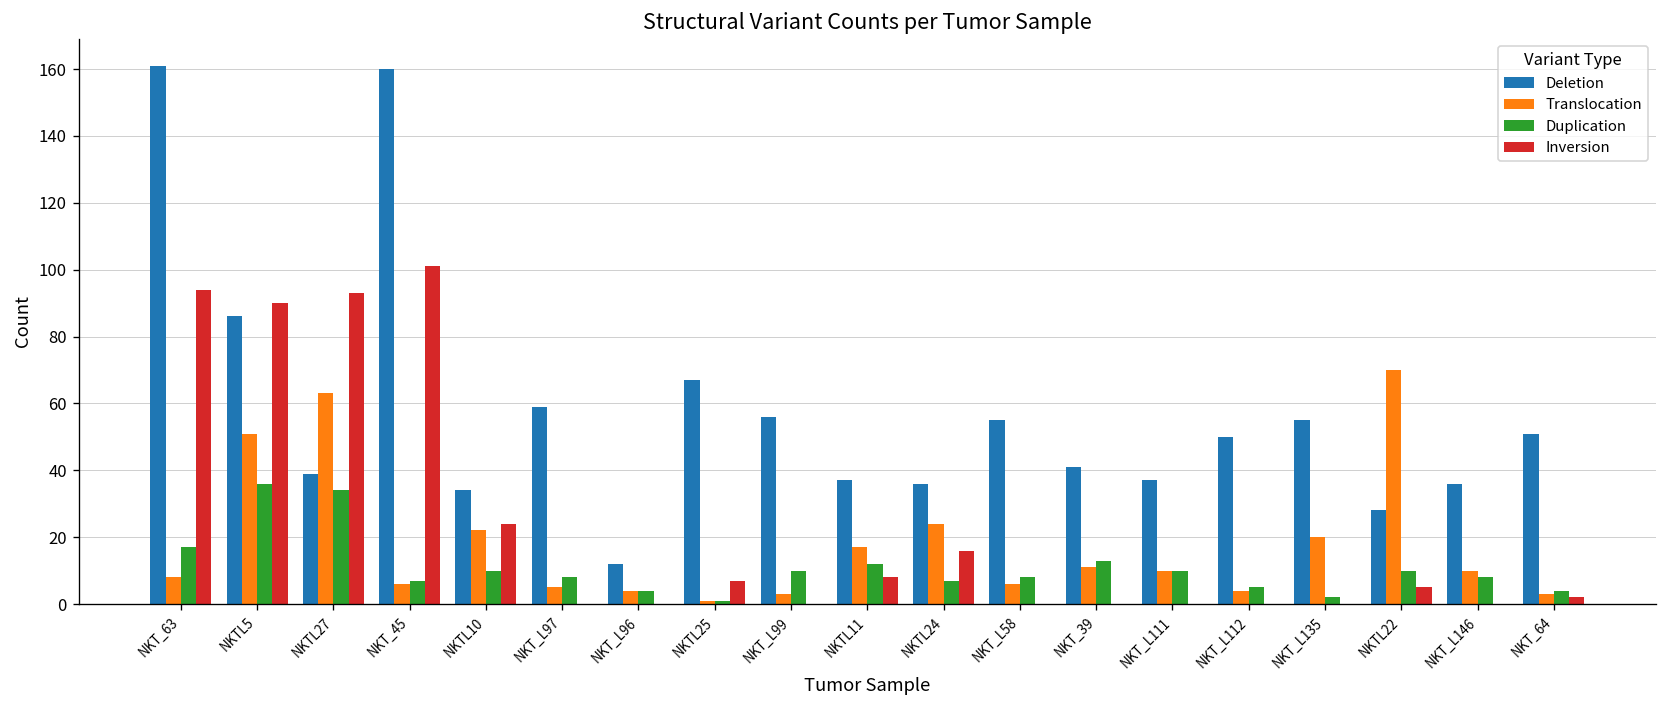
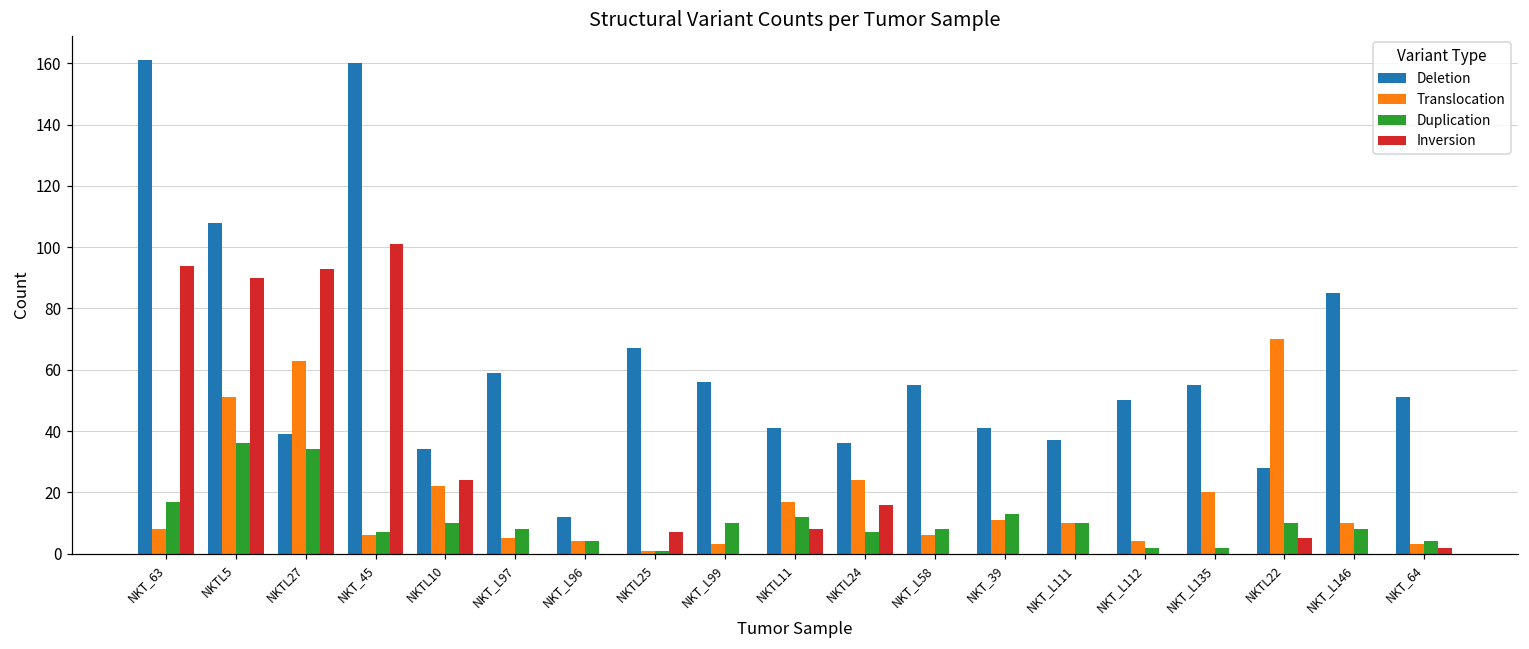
Deletion, NKTL5: 86 -> 108
Deletion, NKTL11: 37 -> 41
Duplication, NKT_L112: 5 -> 2
Deletion, NKT_L146: 36 -> 85
